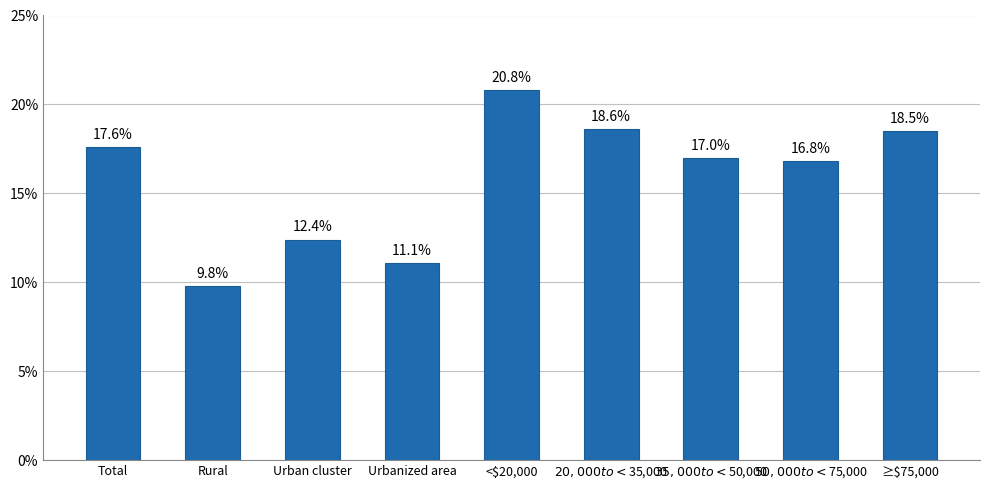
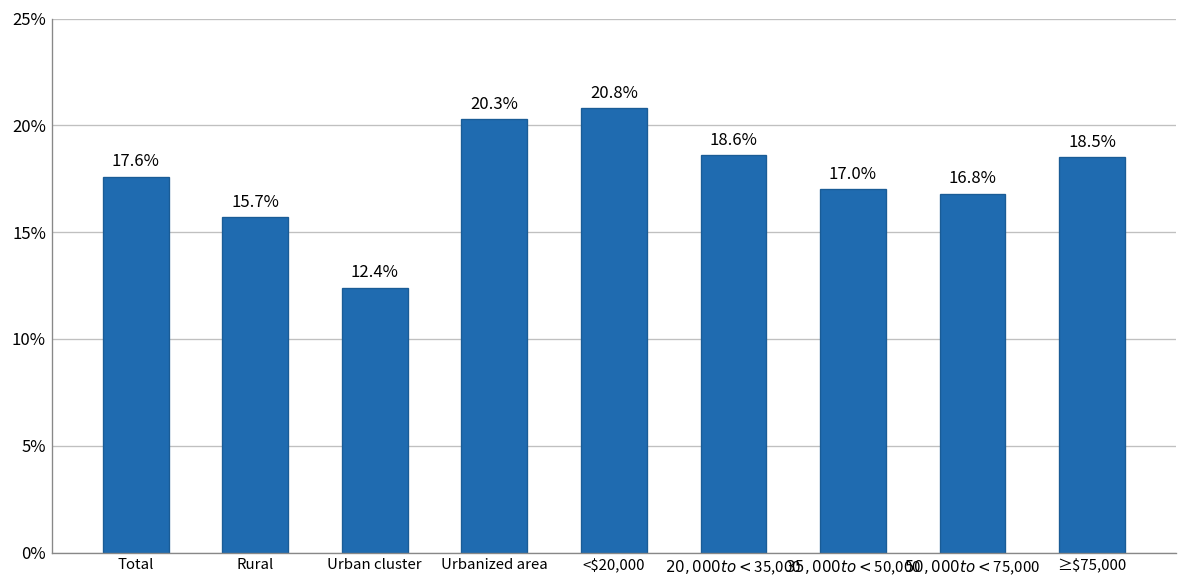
Rural: 9.8% -> 15.7%
Urbanized area: 11.1% -> 20.3%
